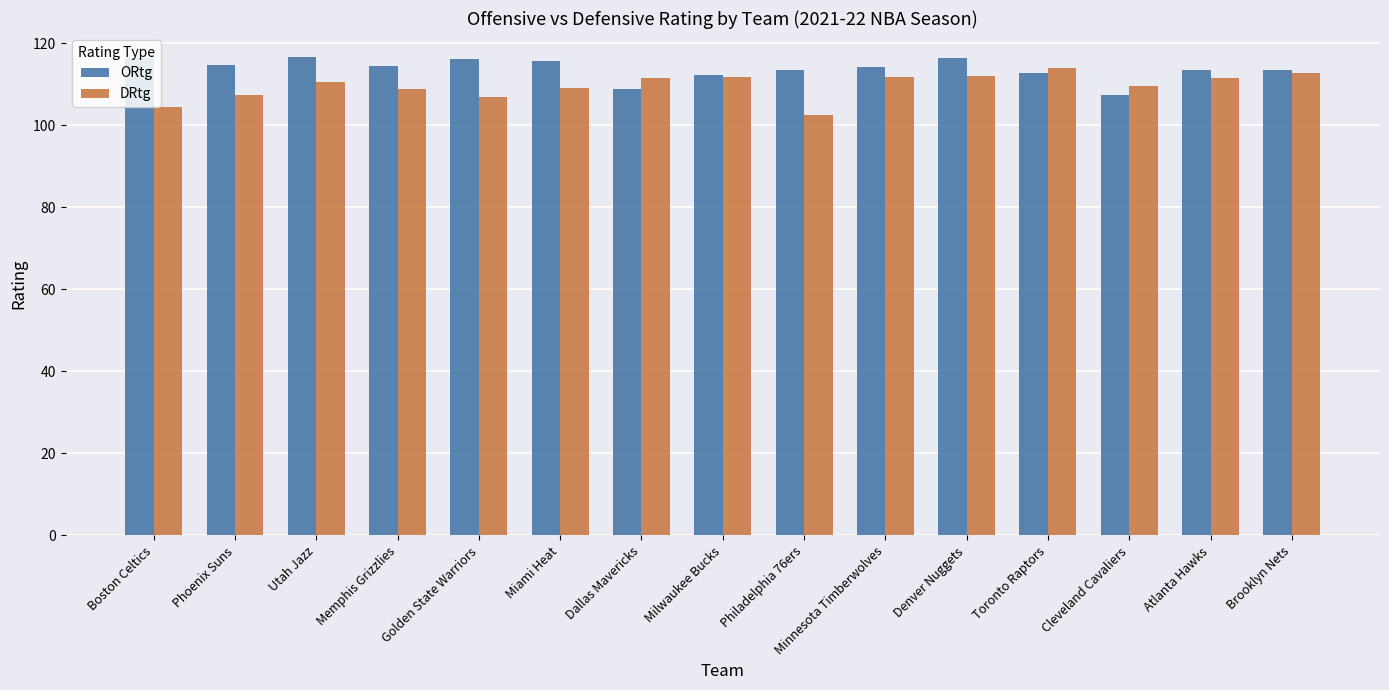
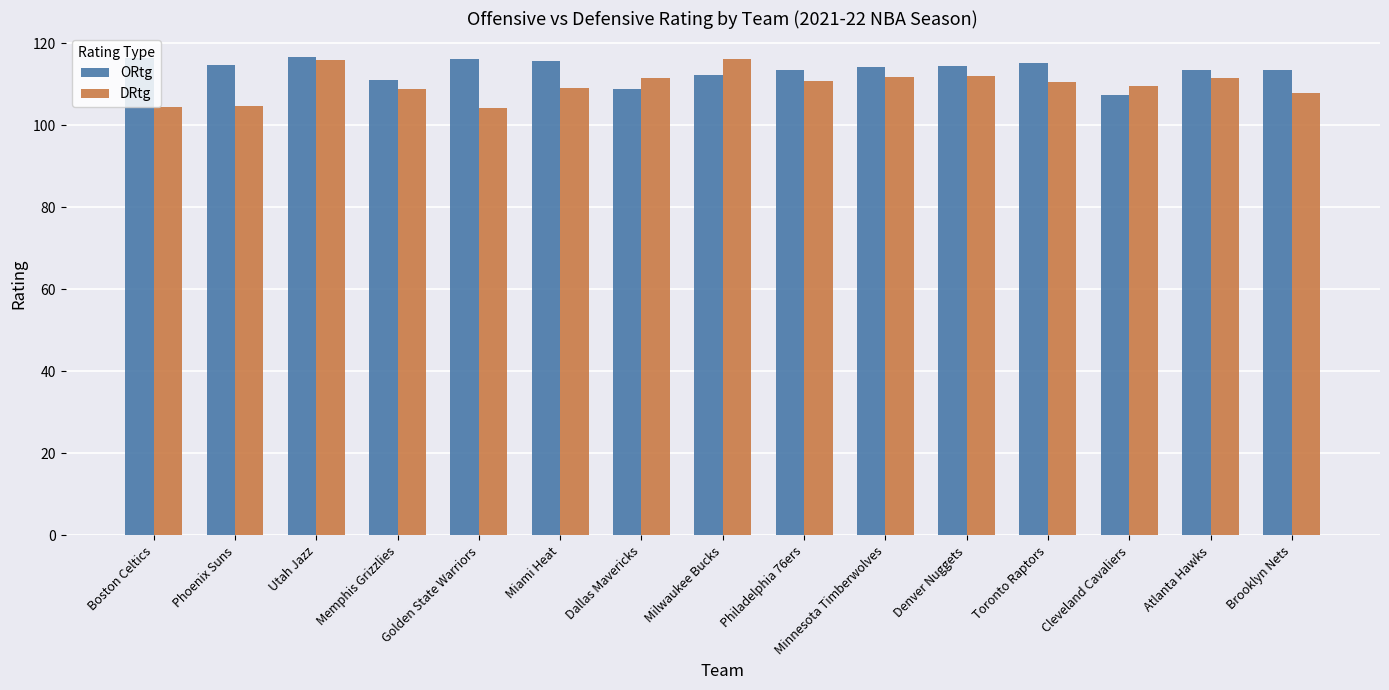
DRtg, Phoenix Suns: 107 -> 105
DRtg, Utah Jazz: 111 -> 116
ORtg, Memphis Grizzlies: 115 -> 111
DRtg, Golden State Warriors: 107 -> 104
DRtg, Milwaukee Bucks: 112 -> 116
DRtg, Philadelphia 76ers: 103 -> 111
ORtg, Denver Nuggets: 117 -> 115
ORtg, Toronto Raptors: 113 -> 115
DRtg, Toronto Raptors: 114 -> 111
DRtg, Brooklyn Nets: 113 -> 108
